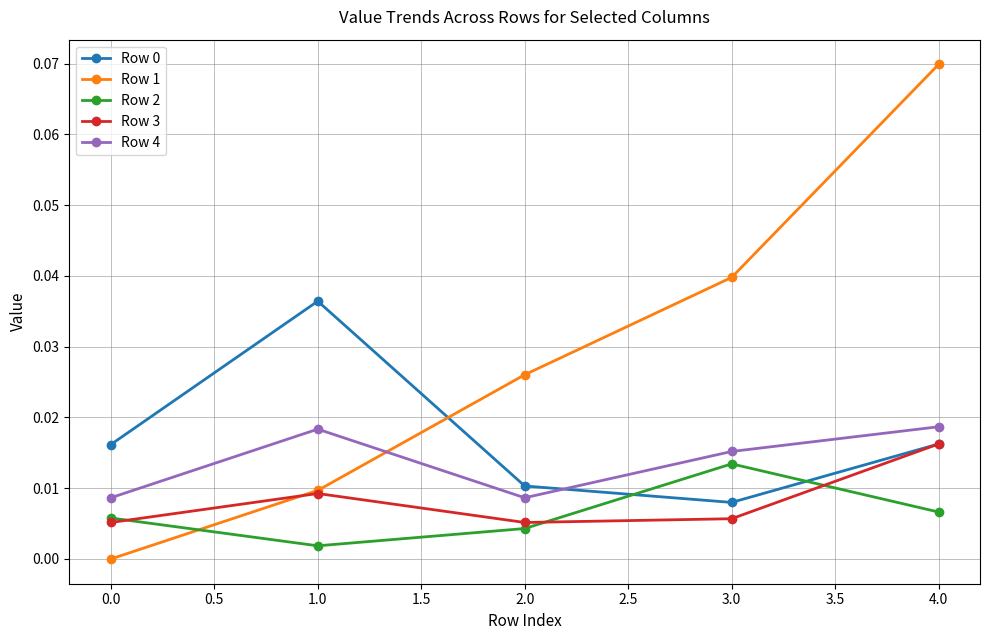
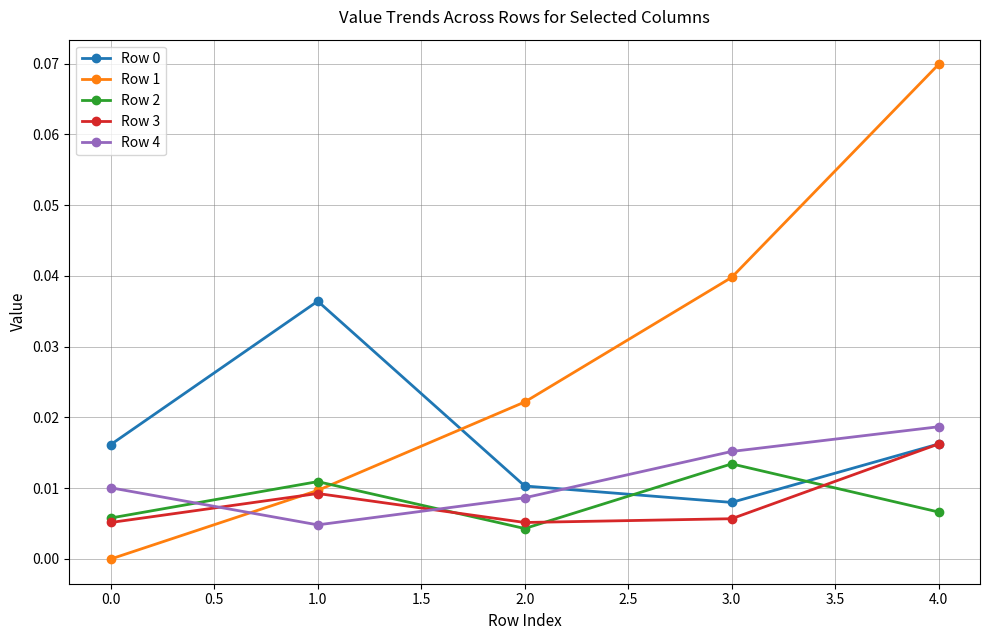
Row 4, 0.0: 0.009 -> 0.010
Row 2, 1.0: 0.002 -> 0.011
Row 4, 1.0: 0.018 -> 0.005
Row 1, 2.0: 0.026 -> 0.022
